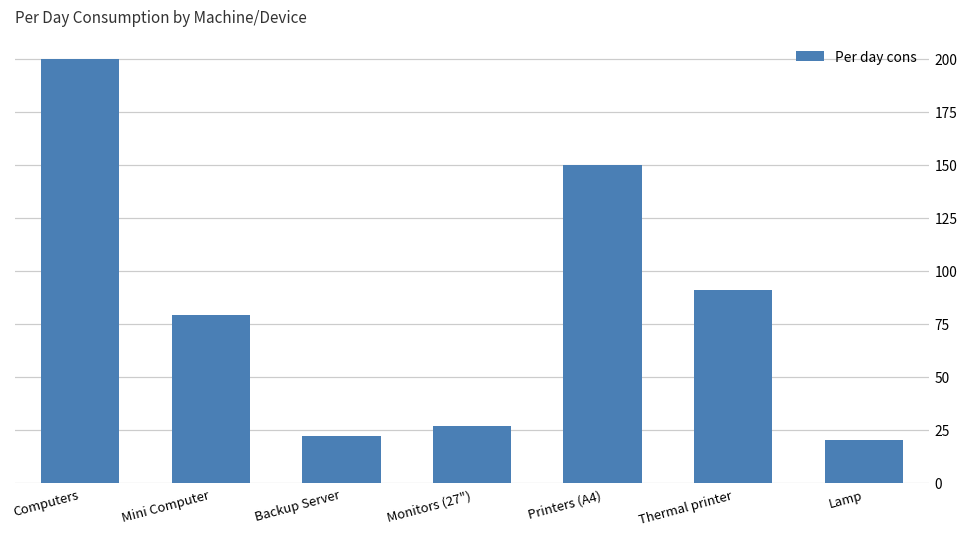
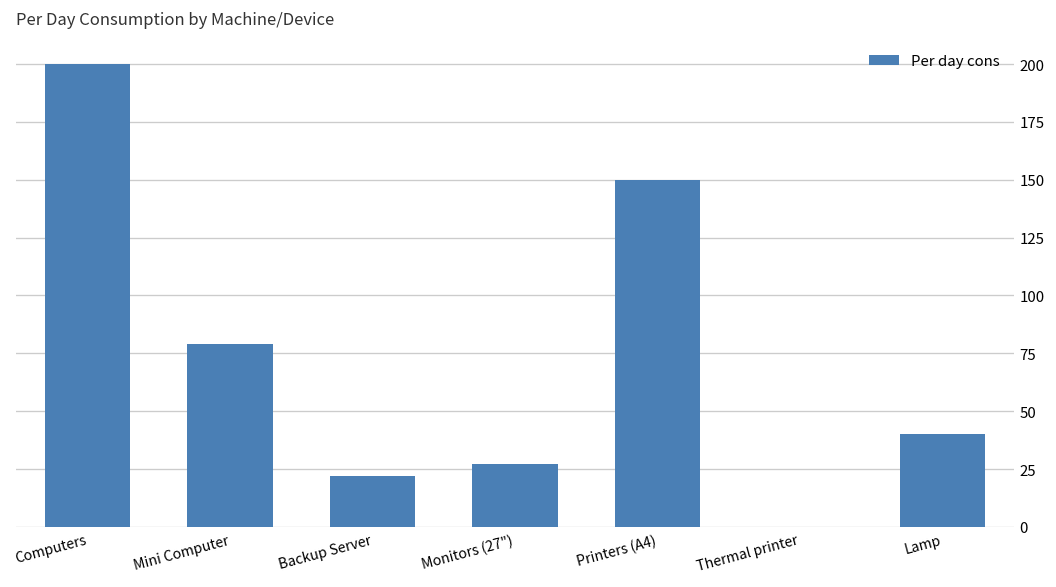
Thermal printer: 91 -> 0
Lamp: 20 -> 40
